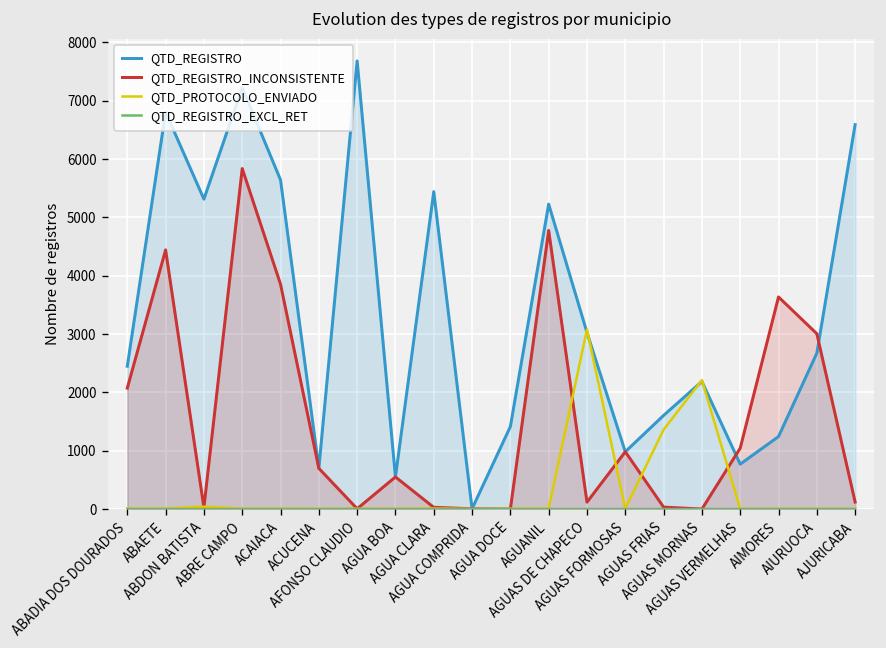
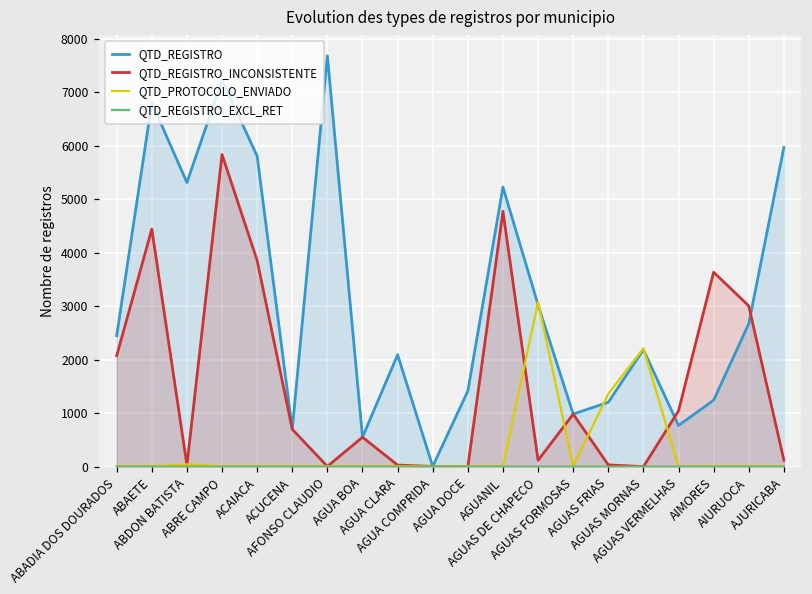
QTD_REGISTRO, ACAIACA: 5600 -> 5800
QTD_REGISTRO, AGUA CLARA: 5400 -> 2100
QTD_REGISTRO, AGUAS FRIAS: 1600 -> 1200
QTD_REGISTRO, AJURICABA: 6600 -> 6000
